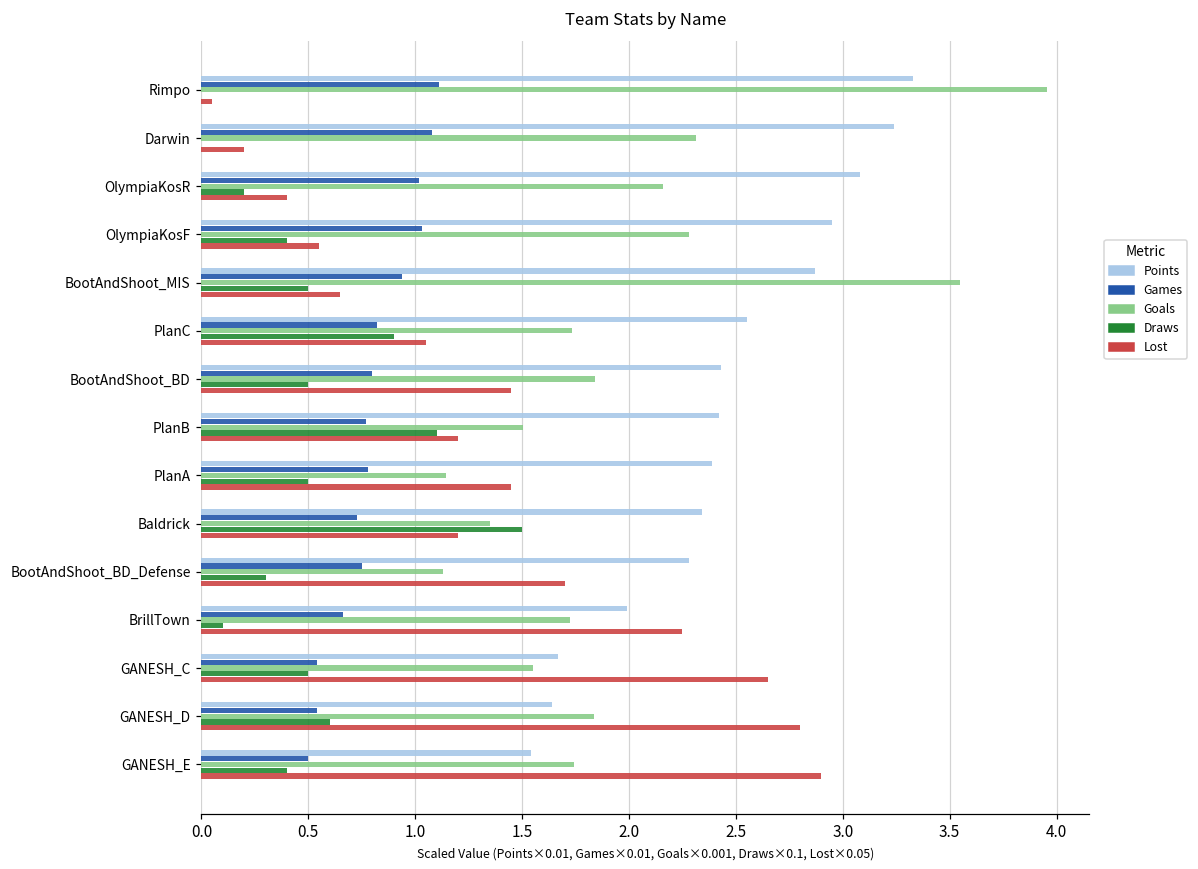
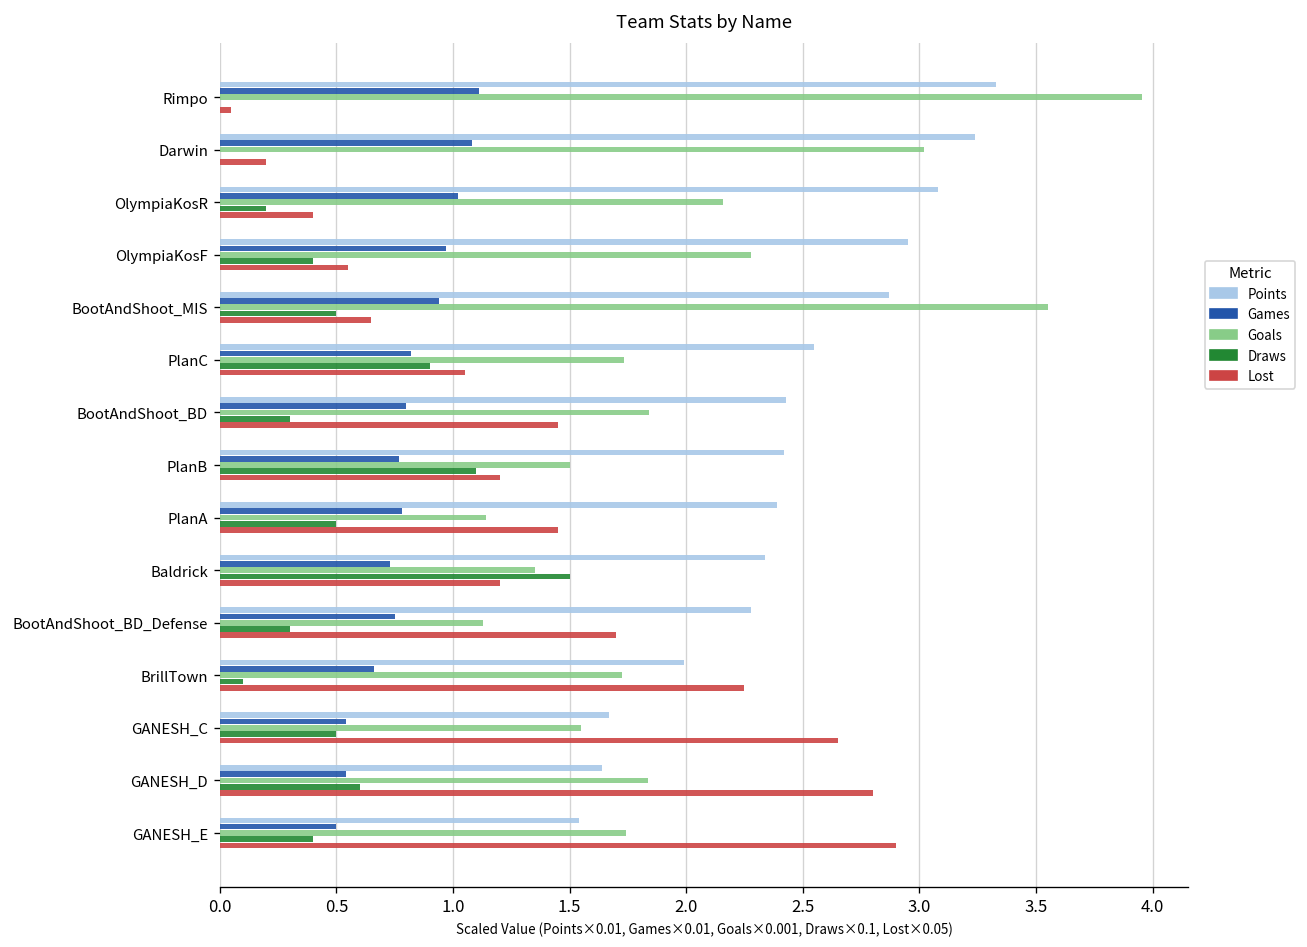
Goals, Darwin: 2.31 -> 3.02
Games, OlympiaKosF: 1.03 -> 0.97
Draws, BootAndShoot_BD: 0.50 -> 0.30
